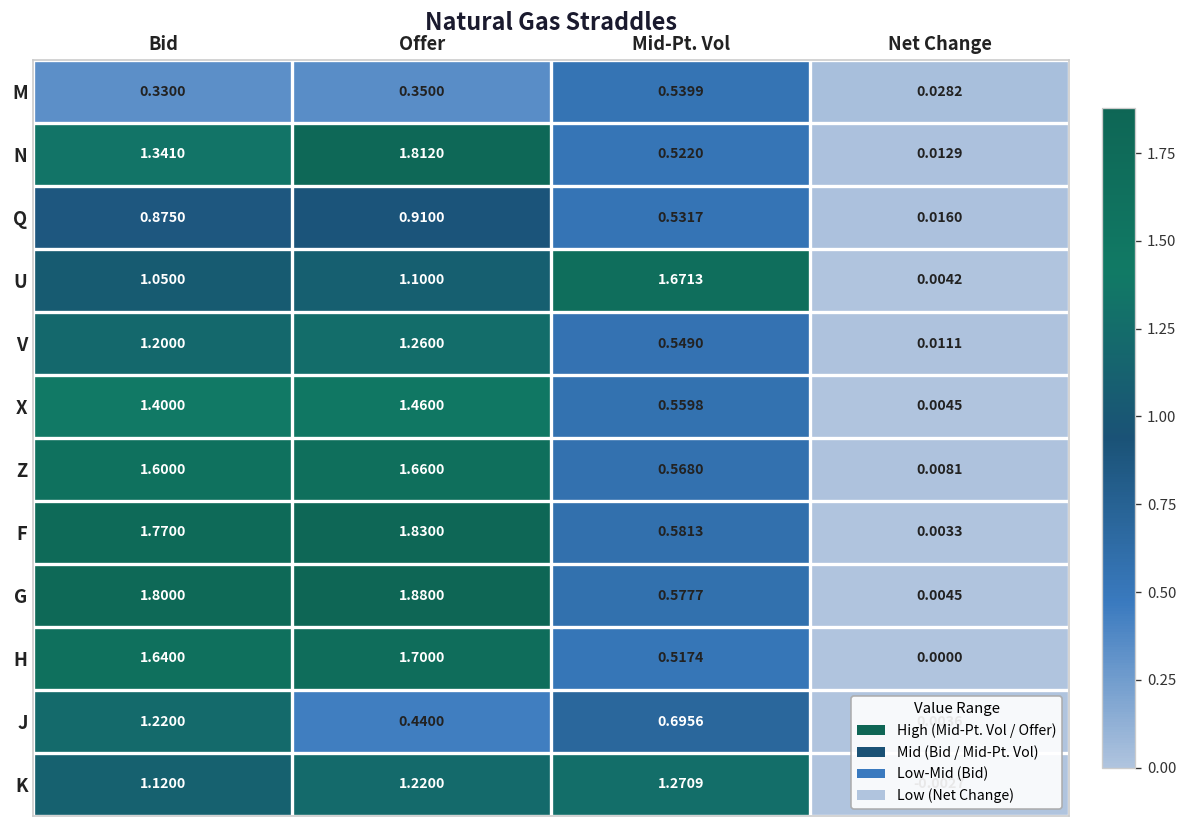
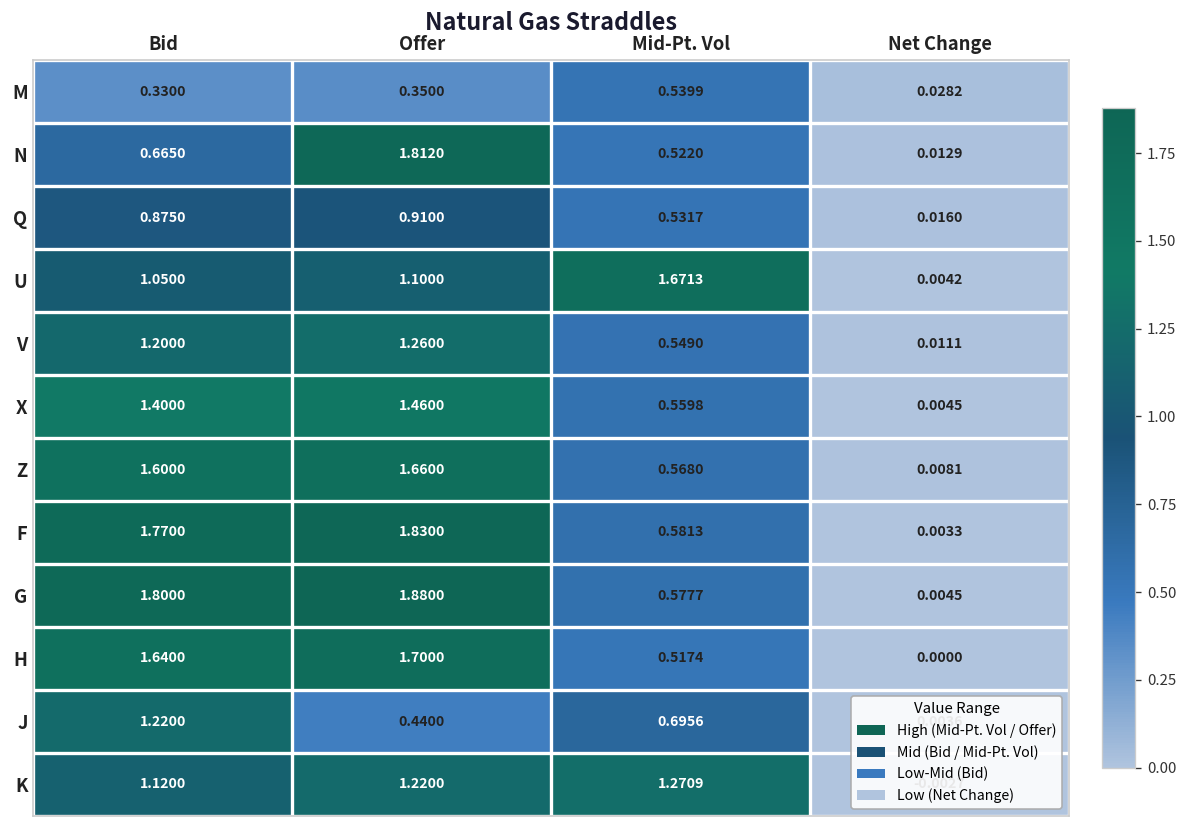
N, Bid: 1.3410 -> 0.6650
